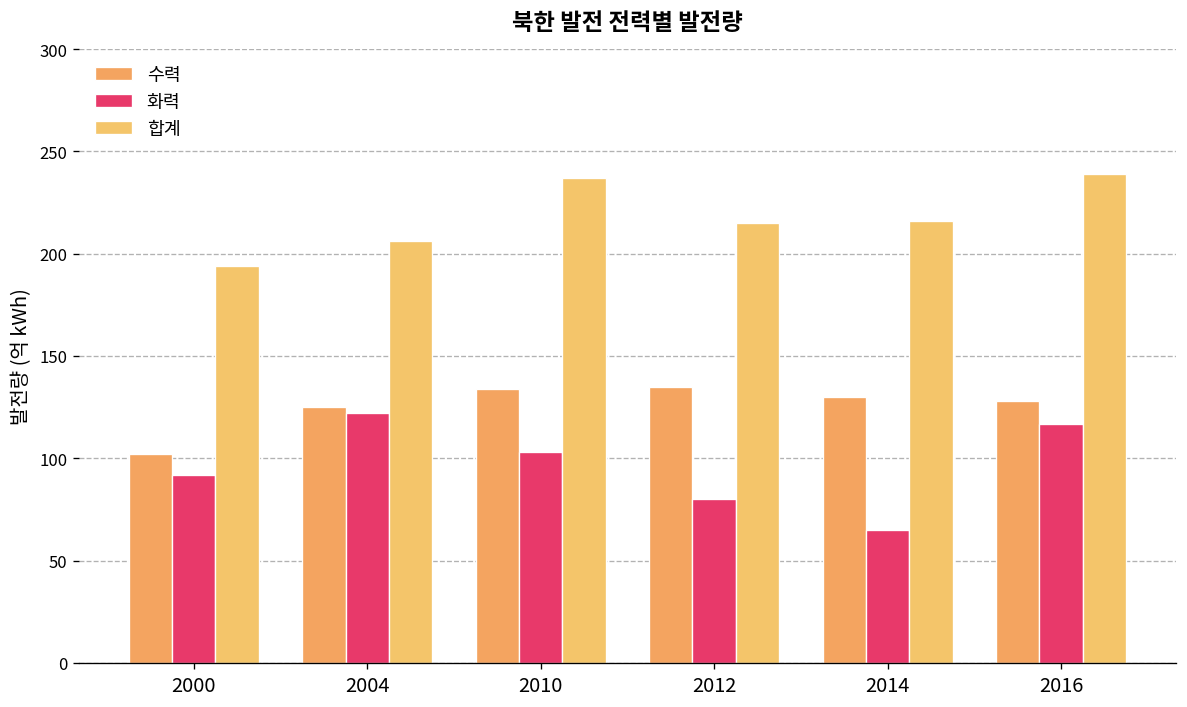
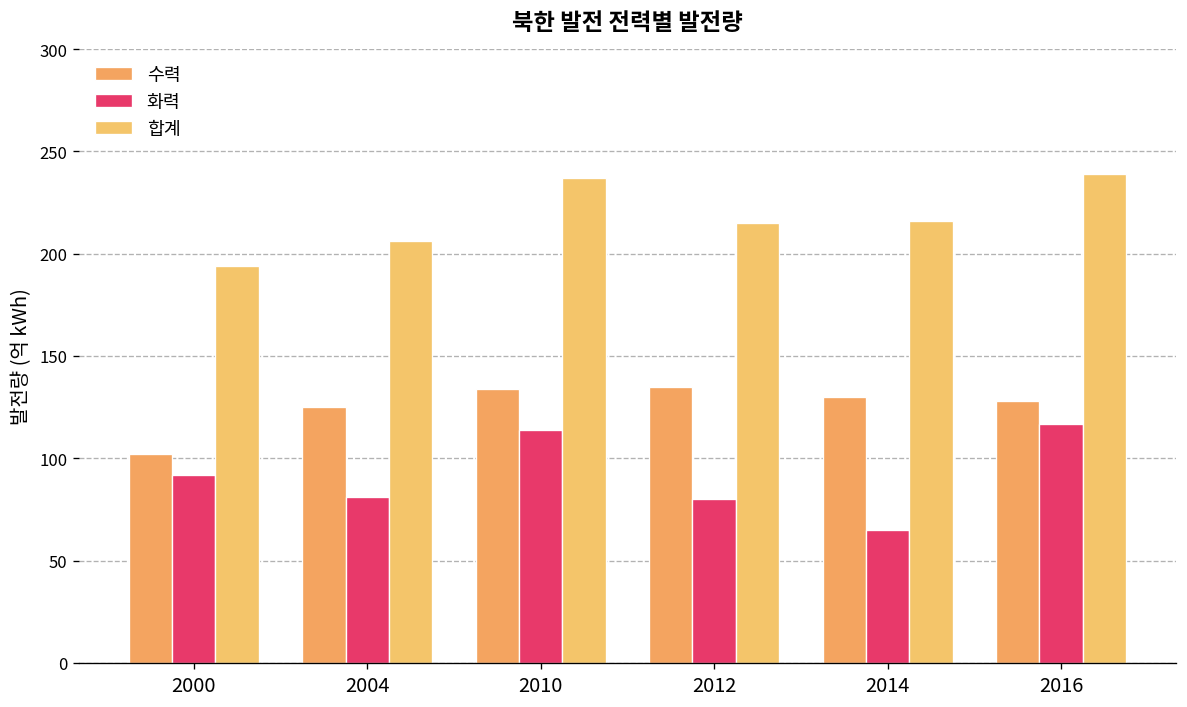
화력, 2004: 122 -> 81
화력, 2010: 103 -> 114
